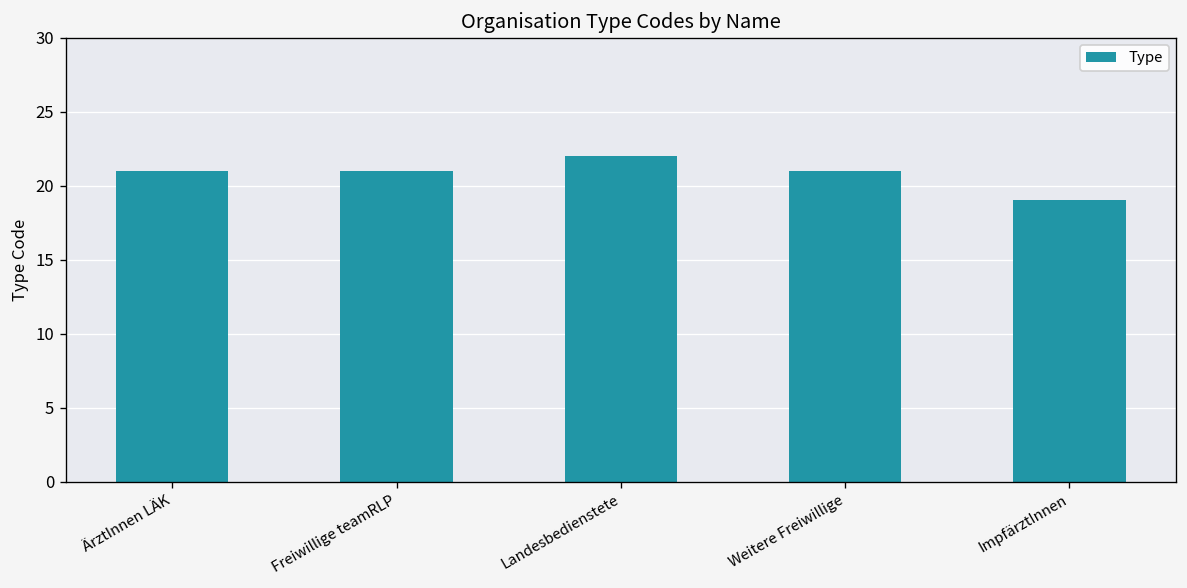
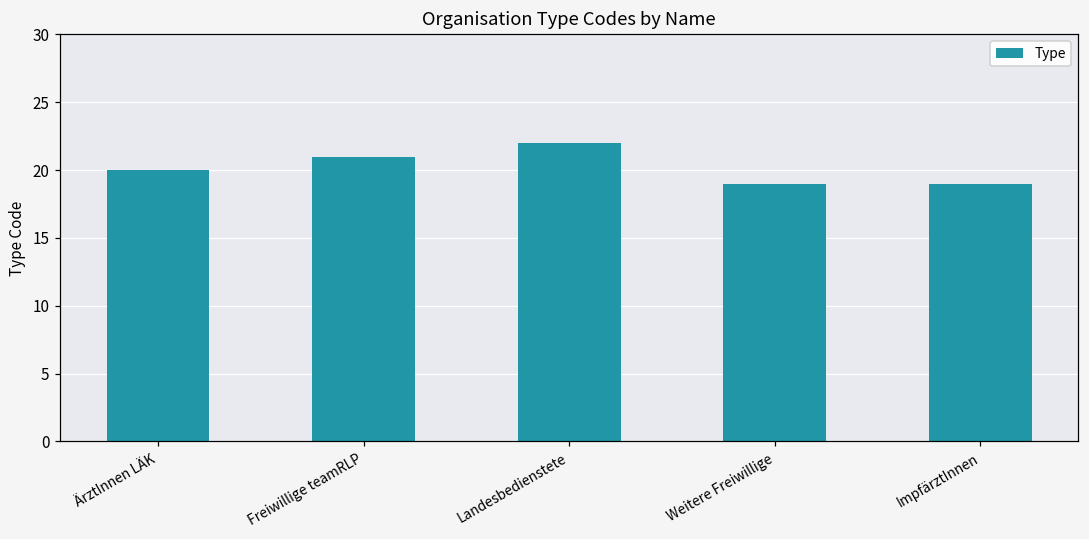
ÄrztInnen LÄK: 21 -> 20
Weitere Freiwillige: 21 -> 19
